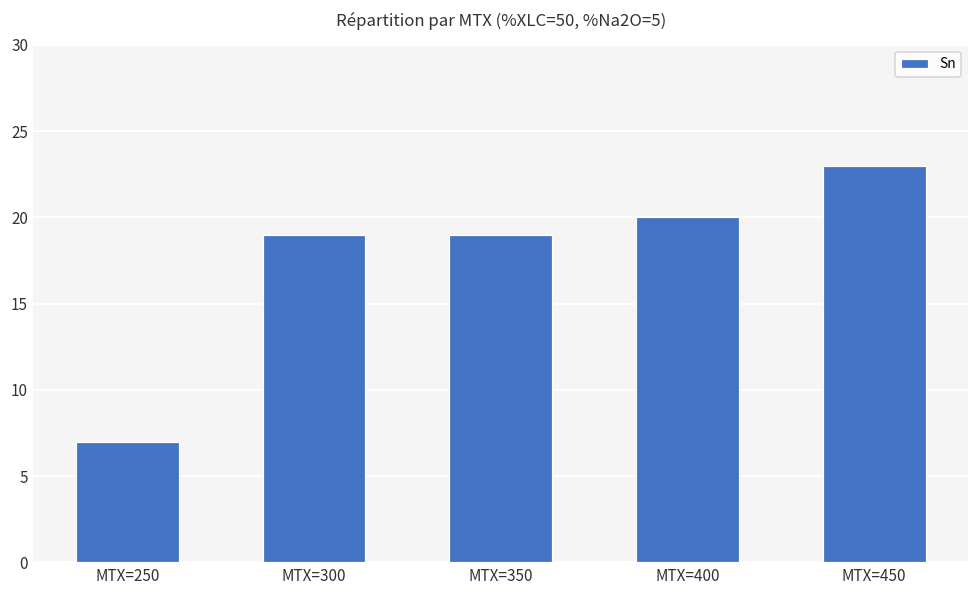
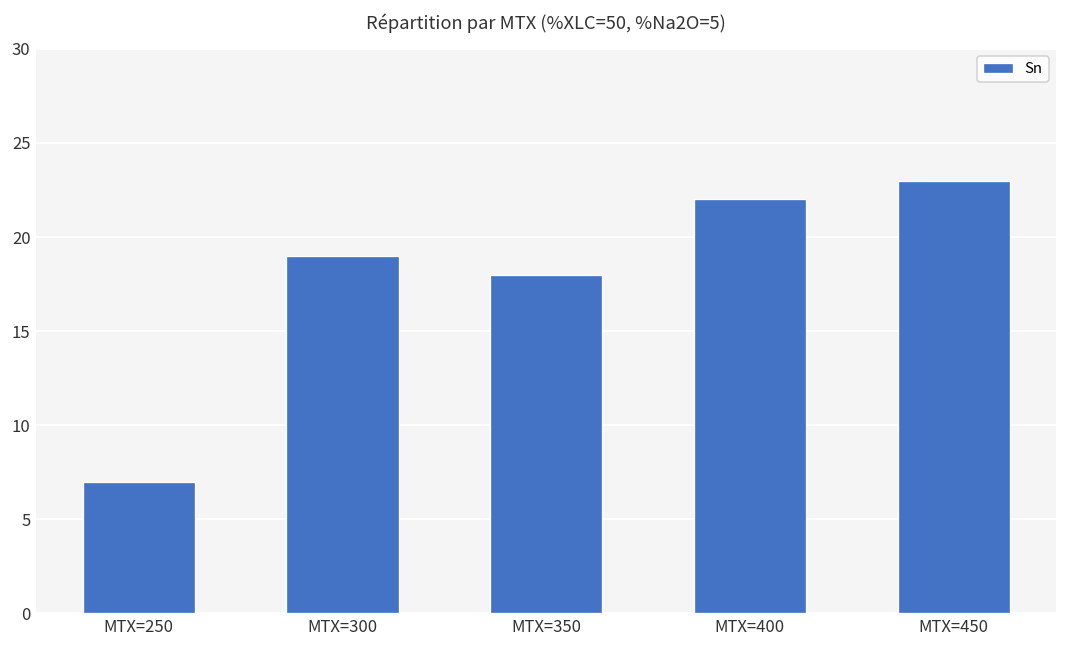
MTX=350: 19 -> 18
MTX=400: 20 -> 22
